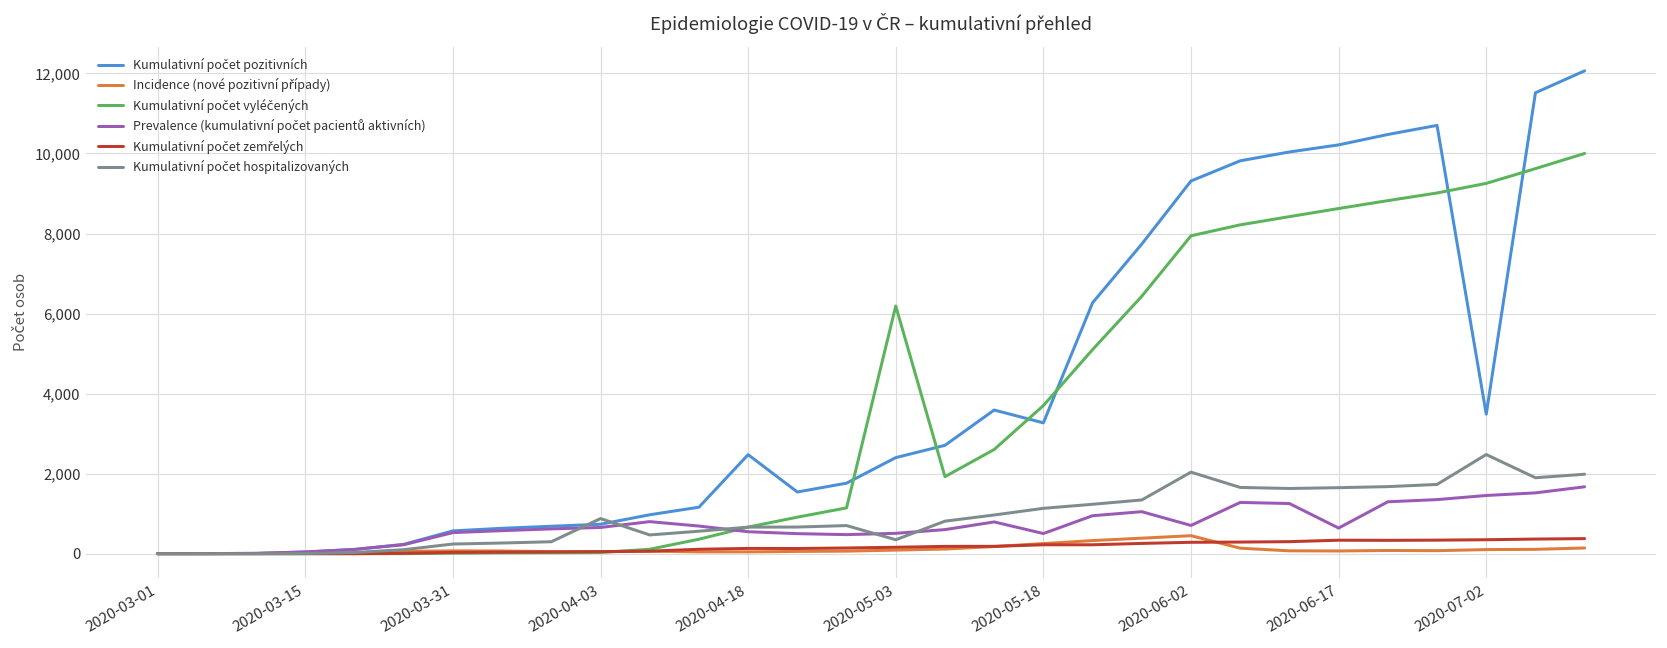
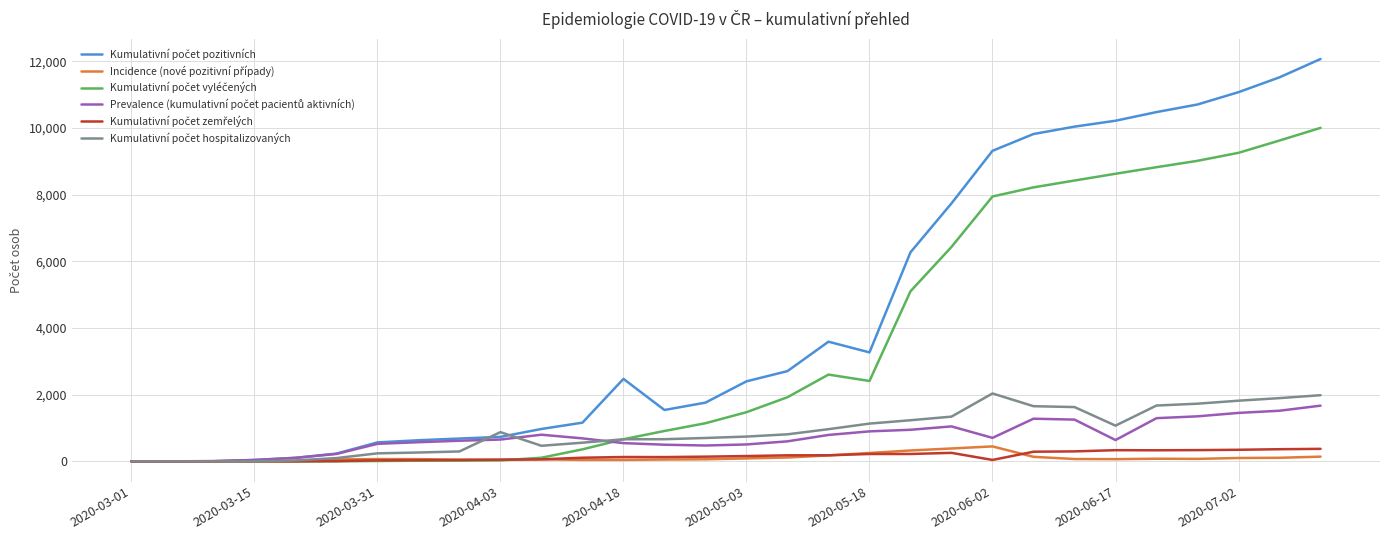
Kumulativní počet vyléčených, 2020-05-03: 6,200 -> 1,500
Kumulativní počet hospitalizovaných, 2020-05-03: 300 -> 700
Kumulativní počet vyléčených, 2020-05-18: 3,700 -> 2,400
Prevalence (kumulativní počet pacientů aktivních), 2020-05-18: 500 -> 900
Kumulativní počet zemřelých, 2020-06-02: 300 -> 0
Kumulativní počet hospitalizovaných, 2020-06-17: 1,600 -> 1,100
Kumulativní počet pozitivních, 2020-07-02: 3,500 -> 11,100
Kumulativní počet hospitalizovaných, 2020-07-02: 2,500 -> 1,800
